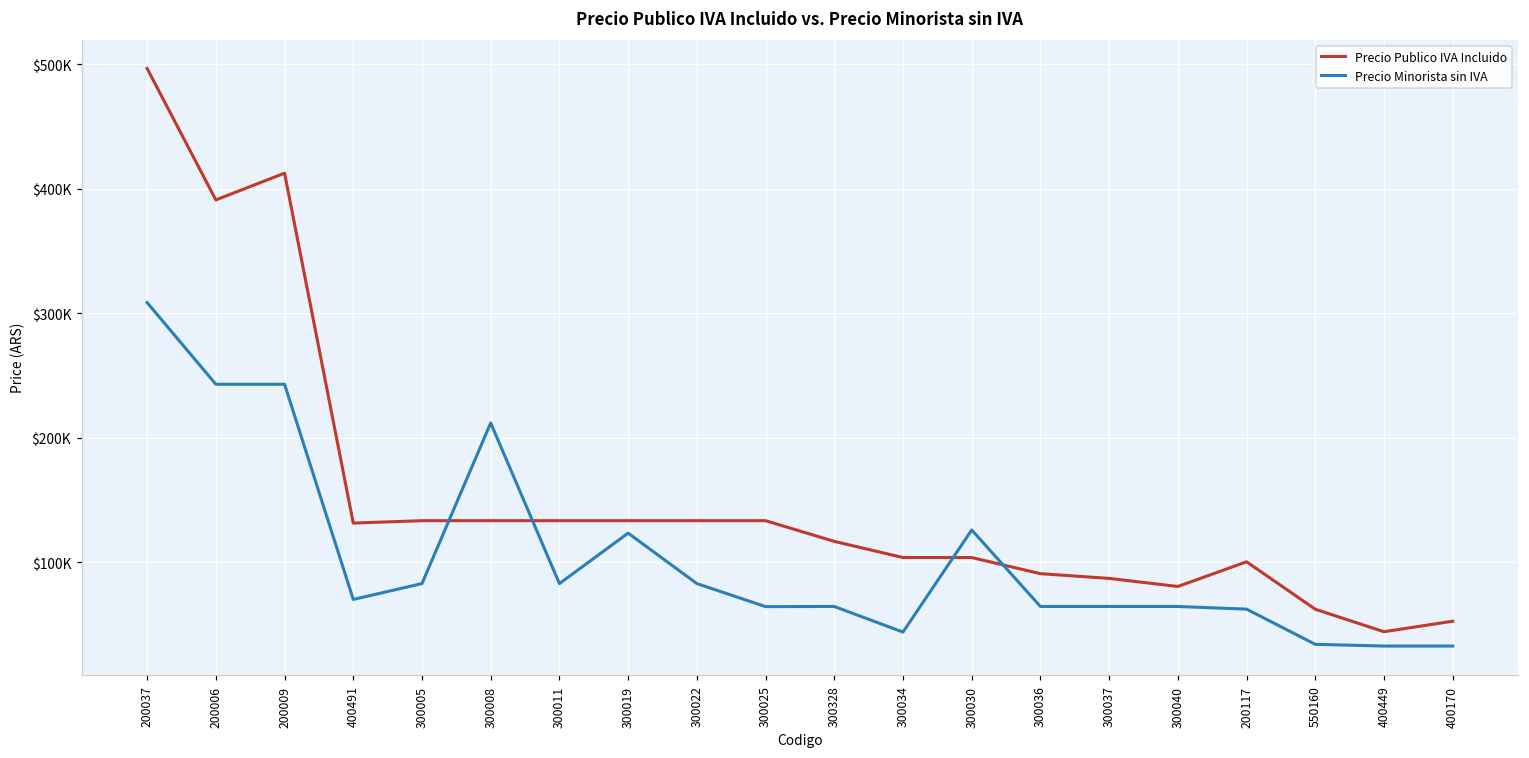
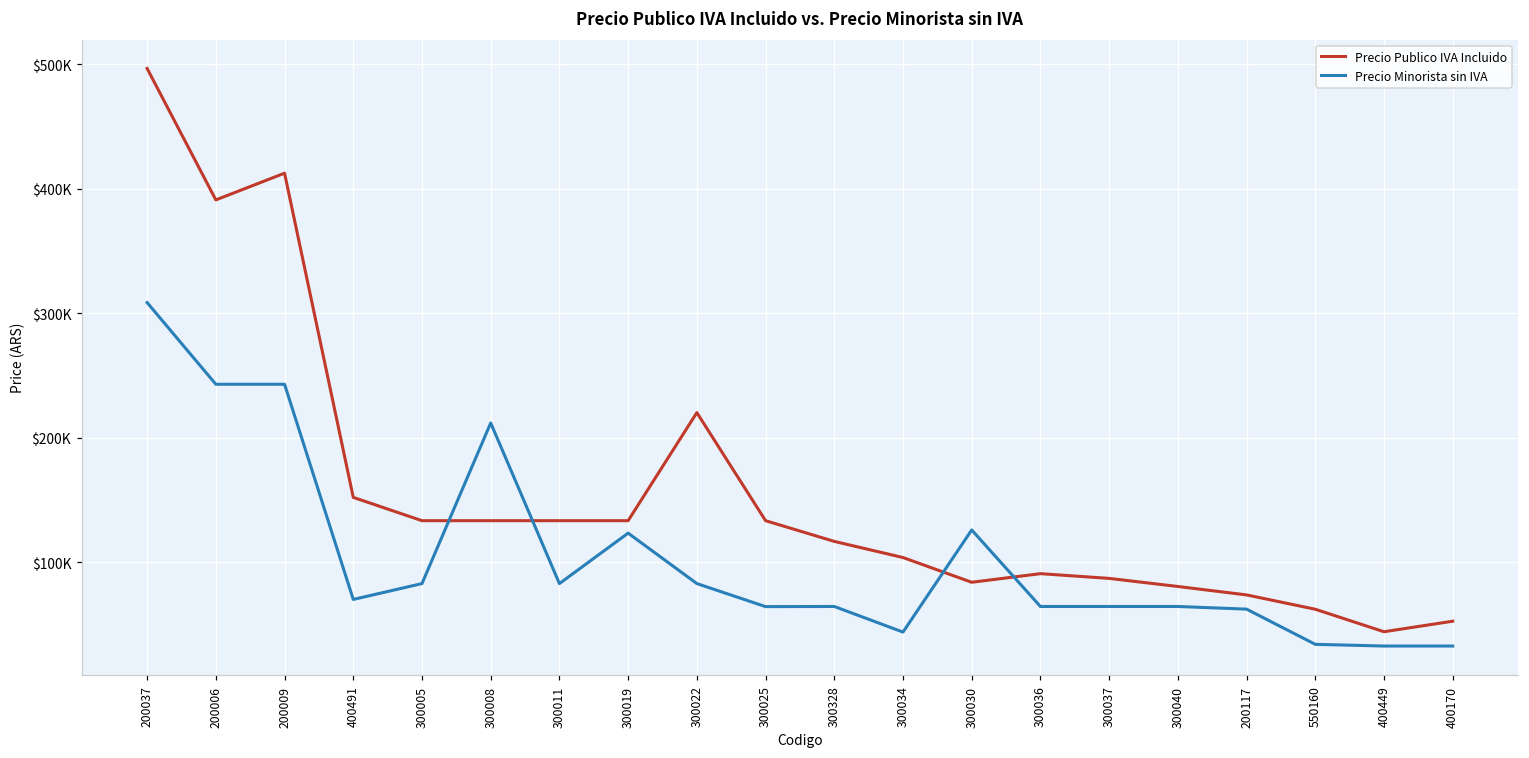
Precio Publico IVA Incluido, 400491: $131000 -> $152000
Precio Publico IVA Incluido, 300022: $133000 -> $220000
Precio Publico IVA Incluido, 300030: $104000 -> $84000
Precio Publico IVA Incluido, 200117: $100000 -> $74000
